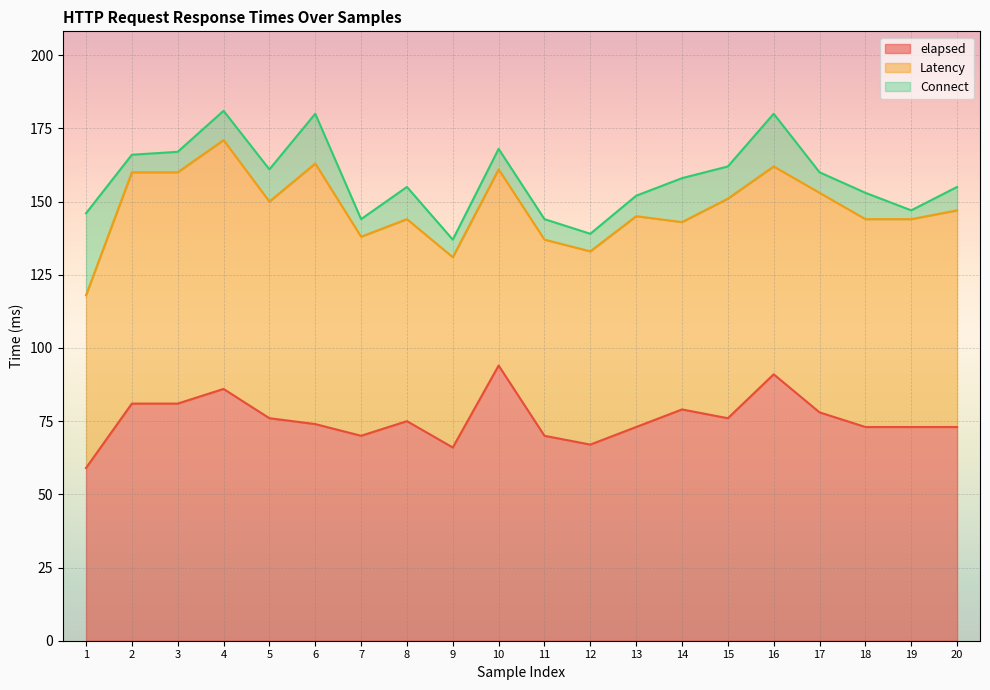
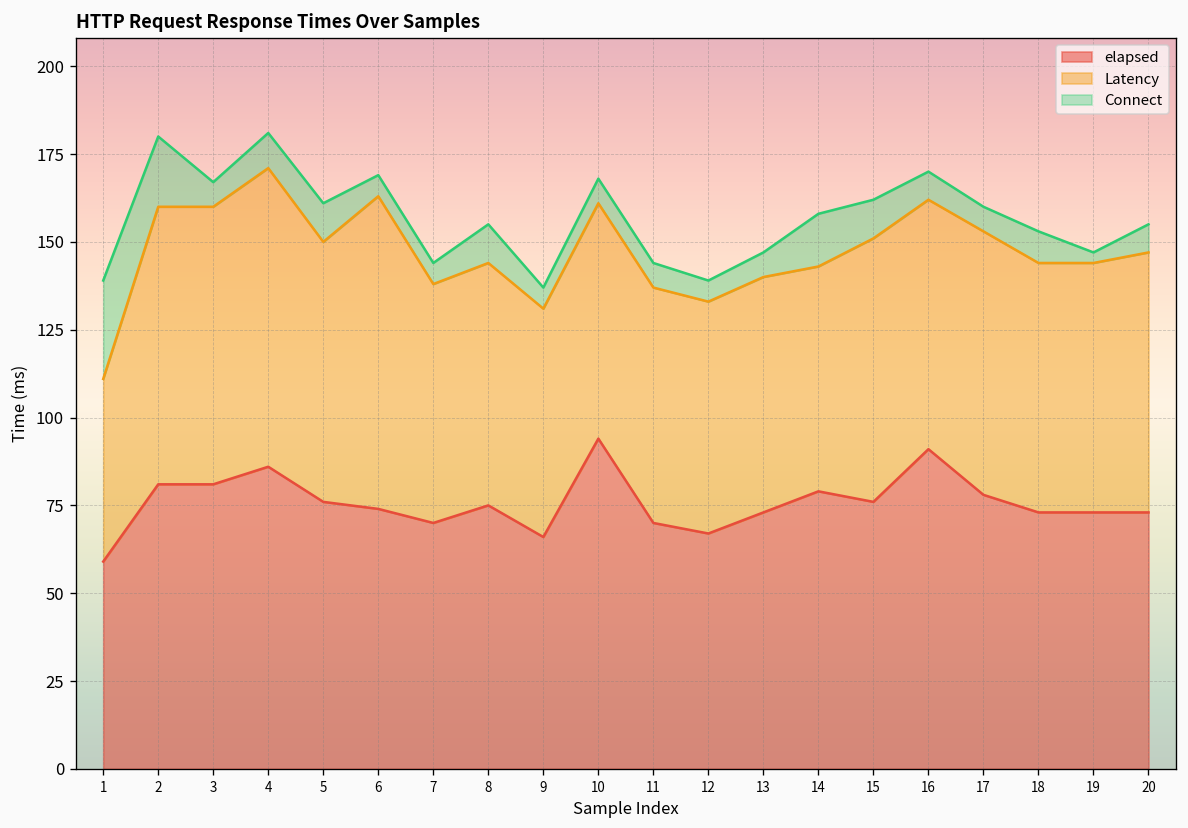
Latency, 1: 59 -> 52
Connect, 2: 6 -> 20
Connect, 6: 17 -> 6
Latency, 13: 72 -> 67
Connect, 16: 18 -> 8
